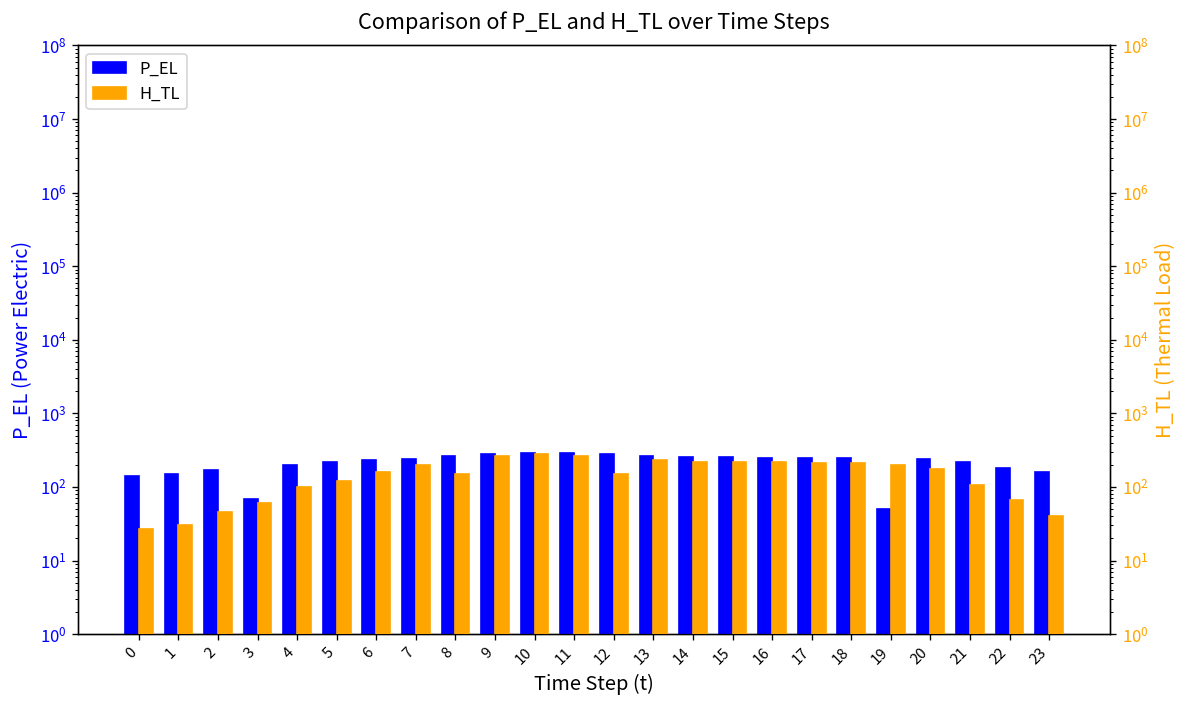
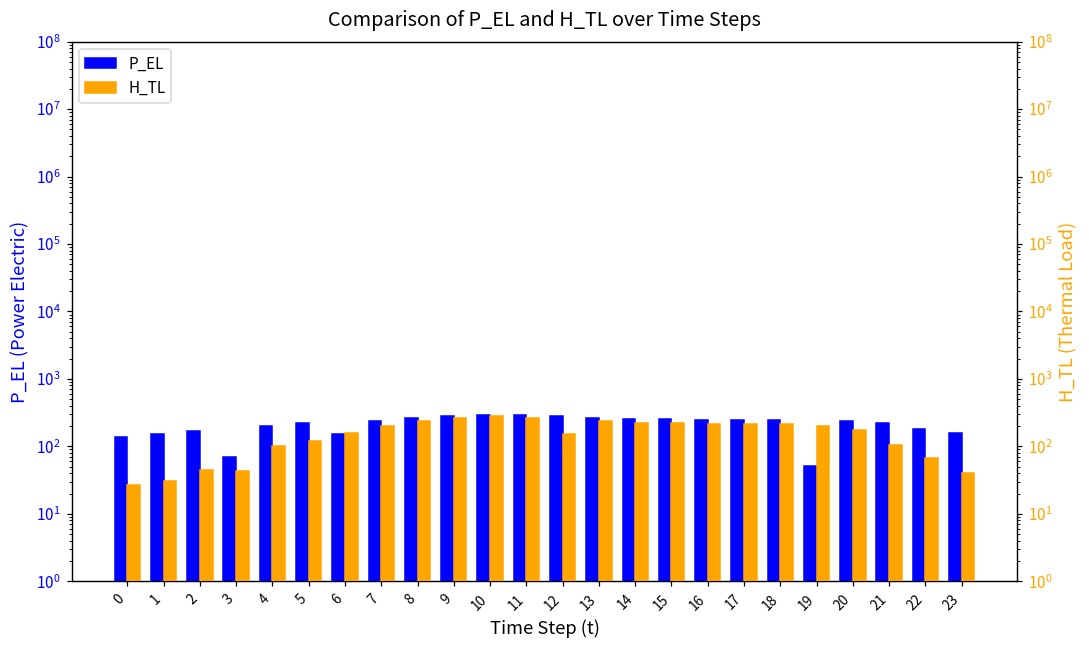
P_EL, 6: 230 -> 150
H_TL, 3: 60 -> 40
H_TL, 8: 150 -> 240
